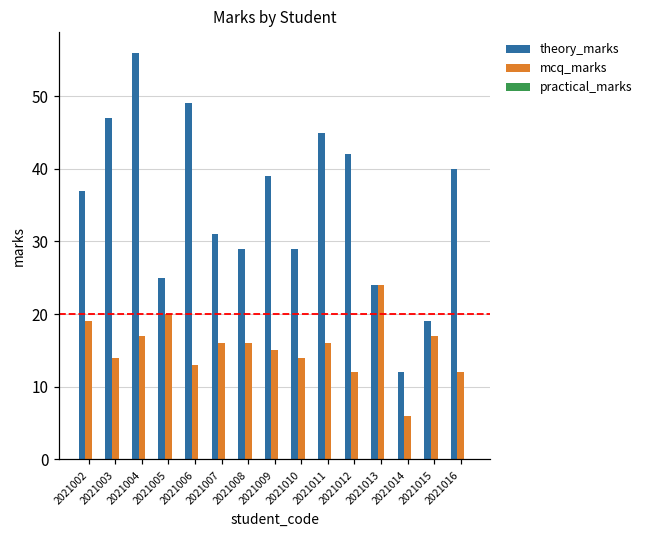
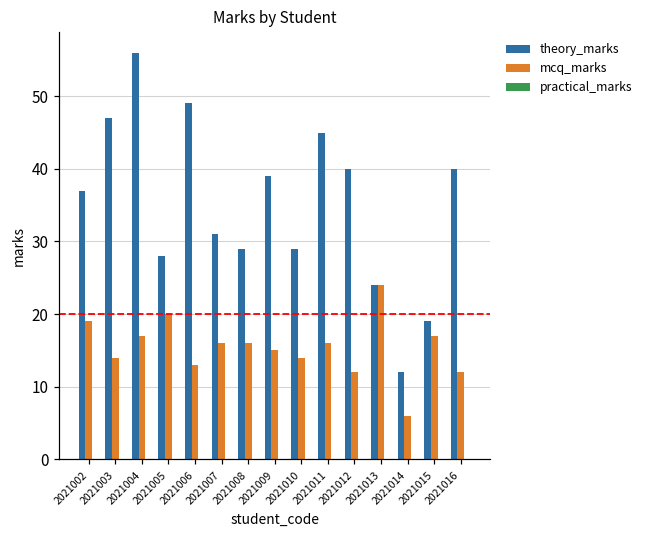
theory_marks, 2021005: 25 -> 28
theory_marks, 2021012: 42 -> 40
